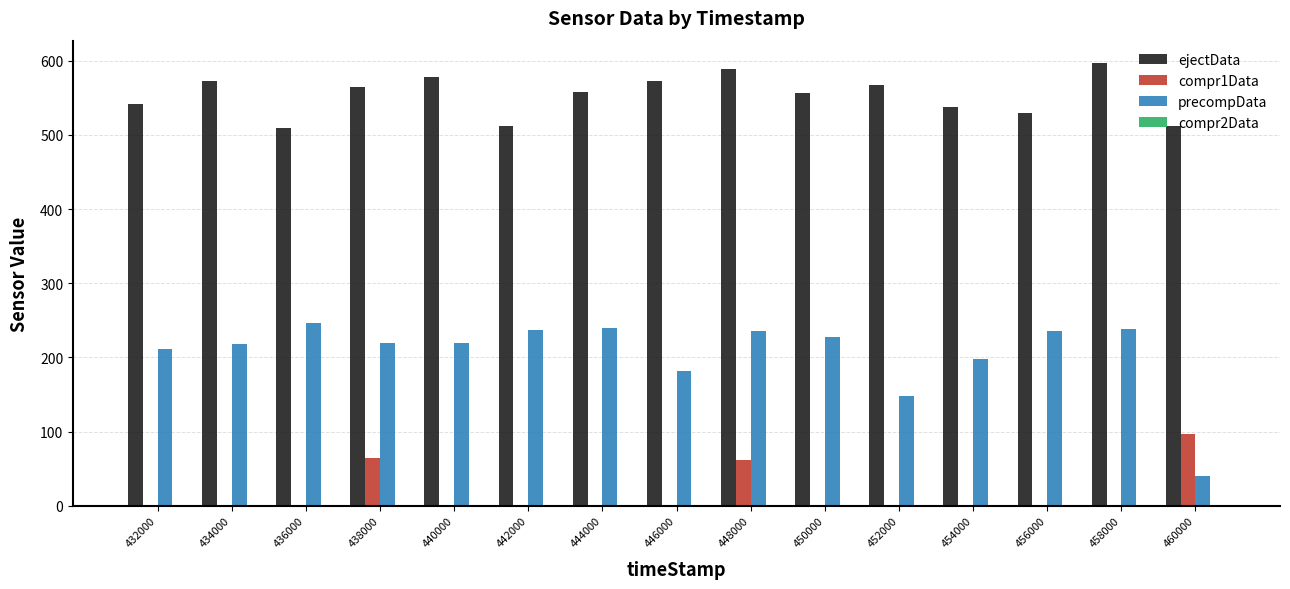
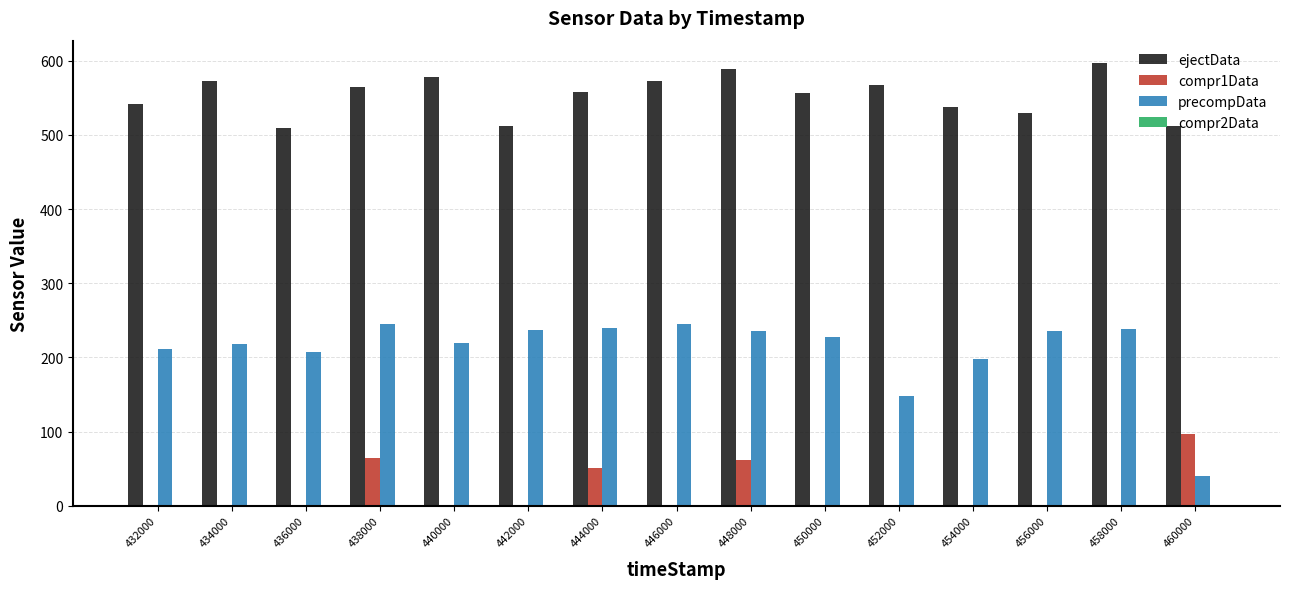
precompData, 436000: 250 -> 210
precompData, 438000: 220 -> 250
compr1Data, 444000: 0 -> 50
precompData, 446000: 180 -> 250
